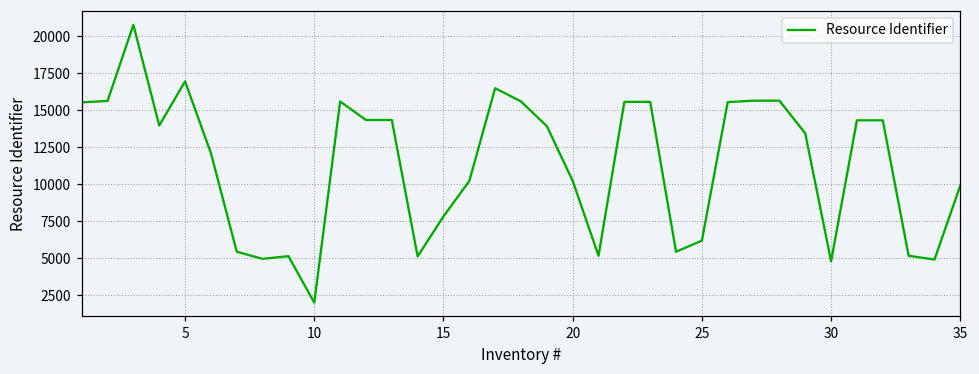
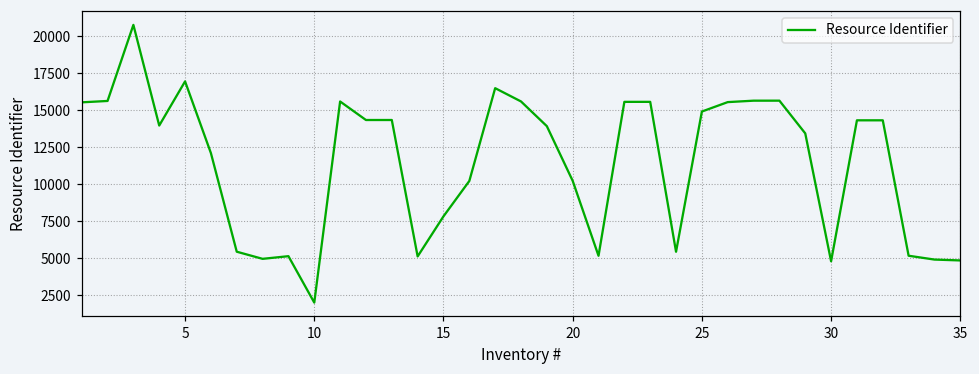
25: 6200 -> 14900
35: 9900 -> 4900
